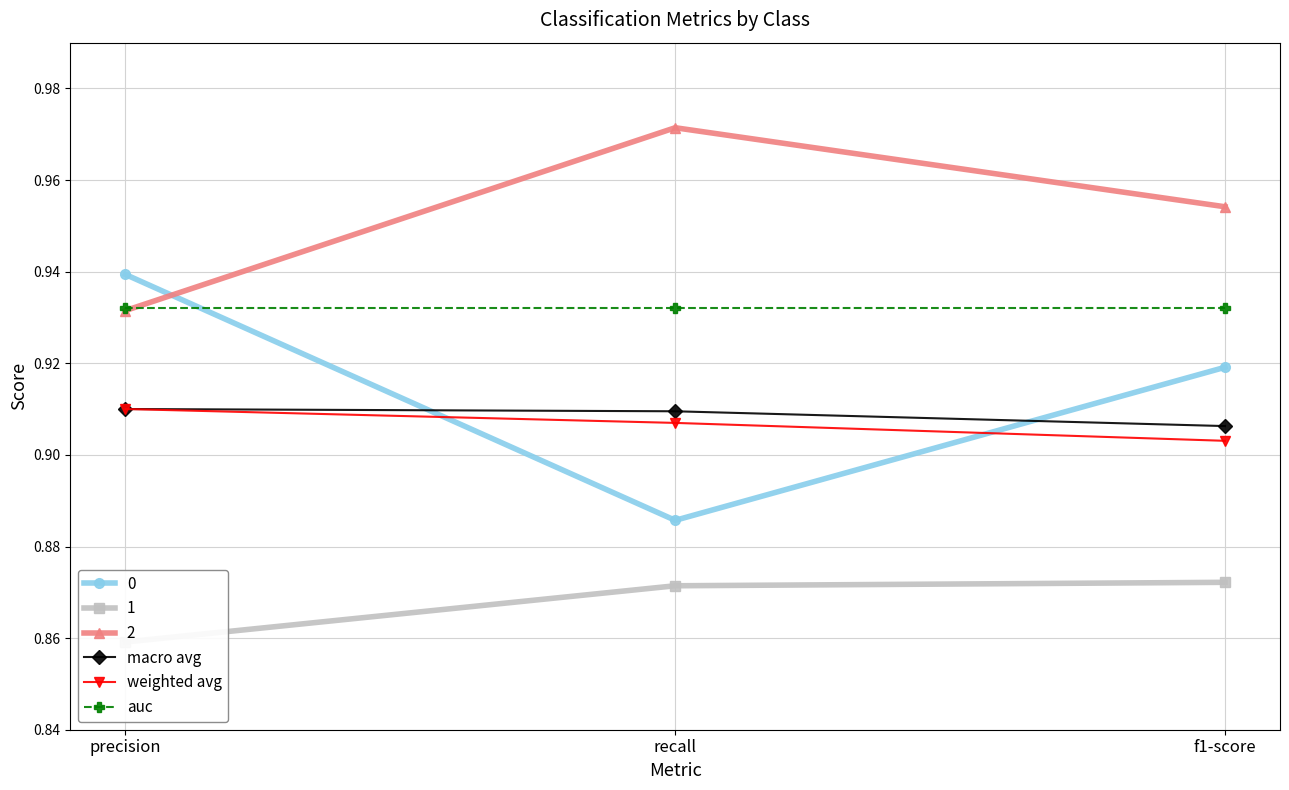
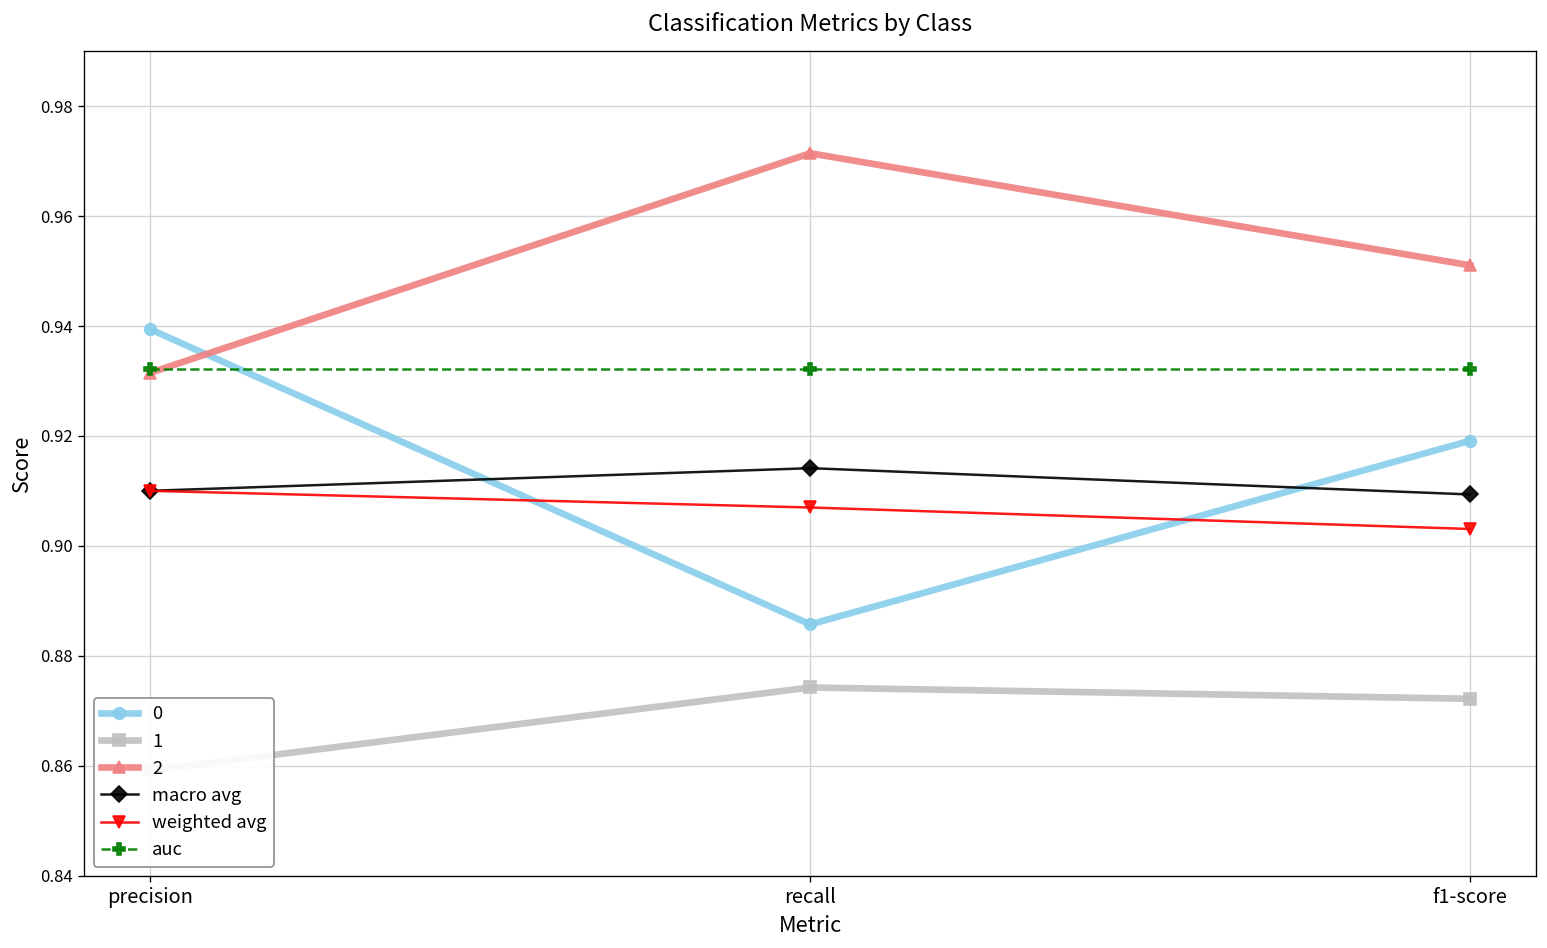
1, recall: 0.871 -> 0.874
macro avg, recall: 0.910 -> 0.914
2, f1-score: 0.954 -> 0.951
macro avg, f1-score: 0.906 -> 0.909
